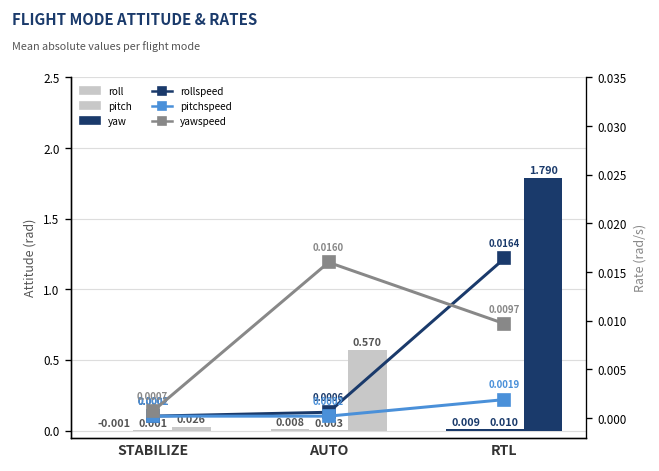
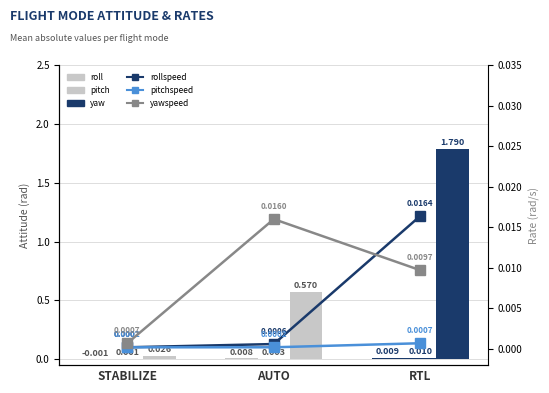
pitchspeed, RTL: 0.0019 -> 0.0007
